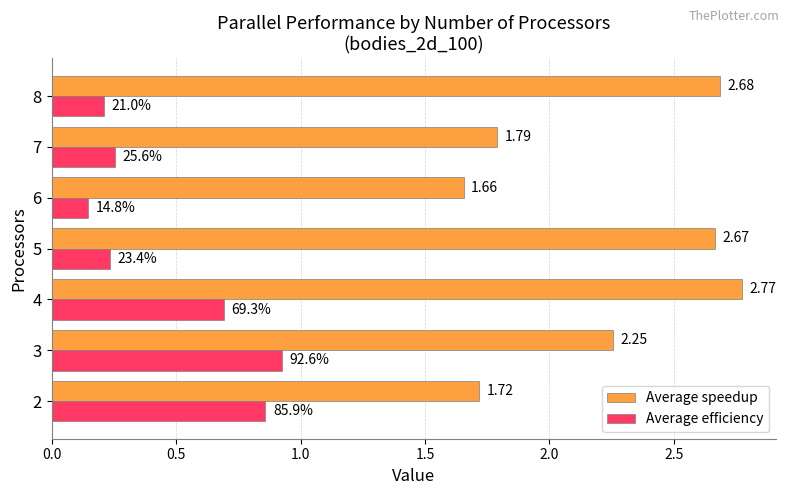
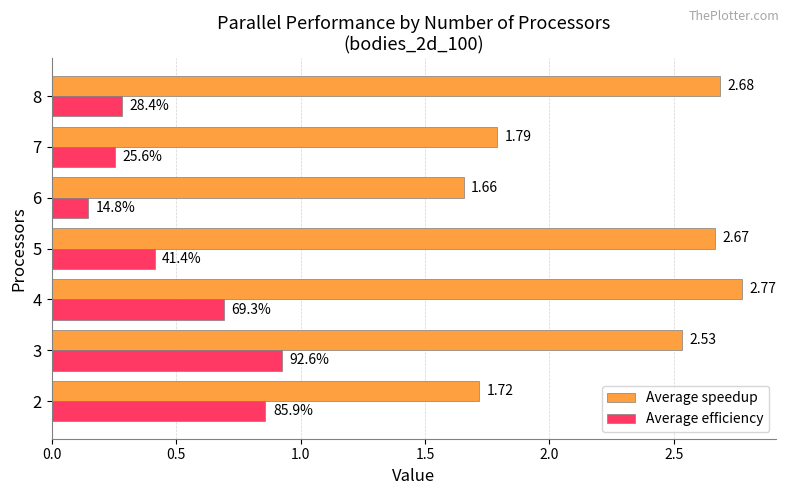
Average efficiency, 8: 21.0% -> 28.4%
Average efficiency, 5: 23.4% -> 41.4%
Average speedup, 3: 2.25 -> 2.53
